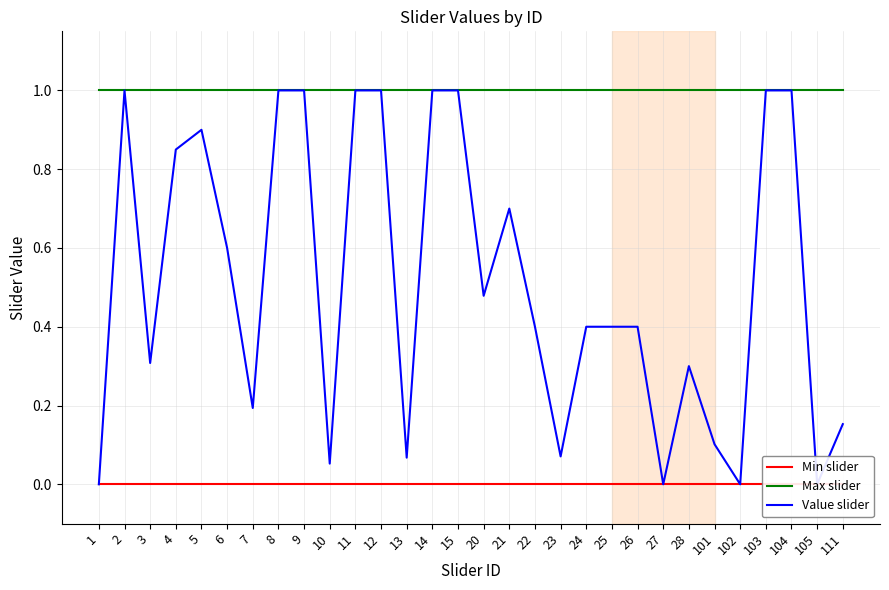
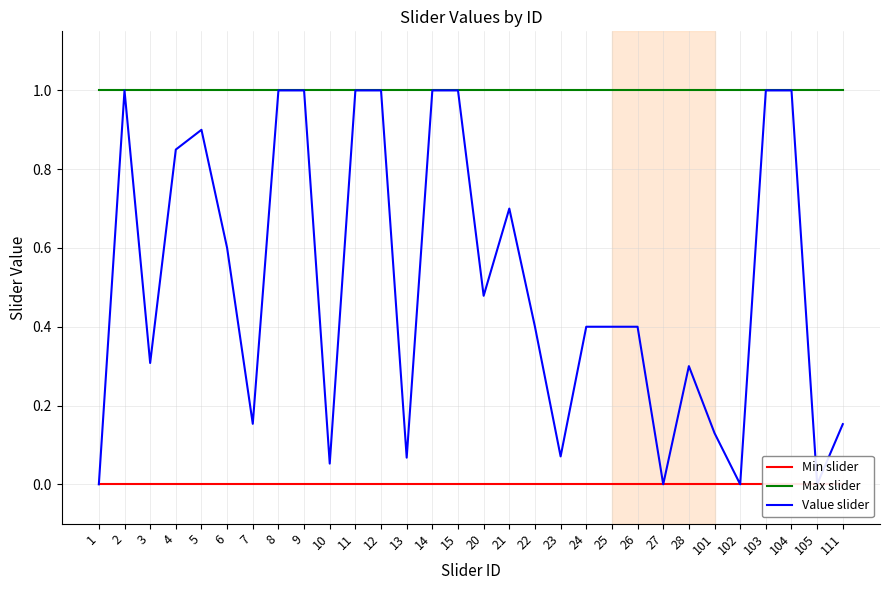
Value slider, 7: 0.19 -> 0.15
Value slider, 101: 0.10 -> 0.13
